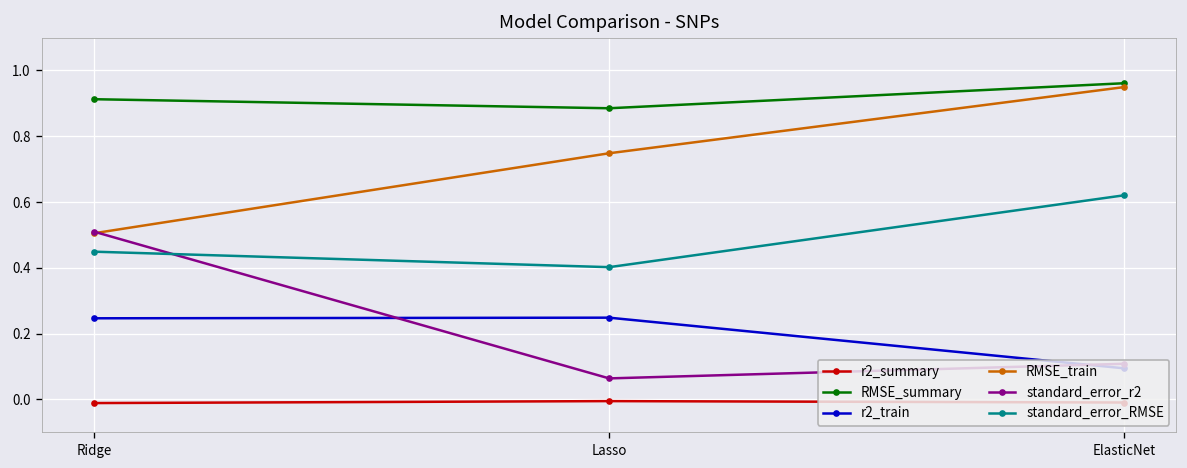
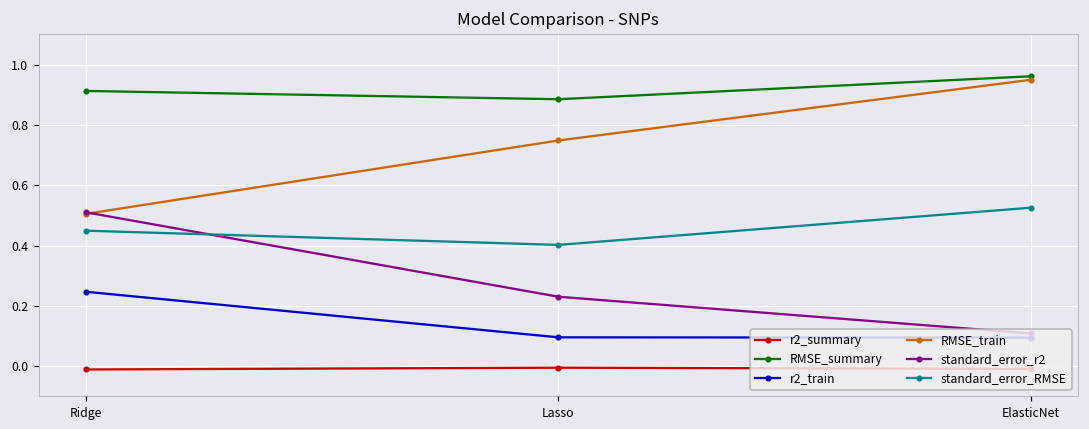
r2_train, Lasso: 0.25 -> 0.10
standard_error_r2, Lasso: 0.06 -> 0.23
standard_error_RMSE, ElasticNet: 0.62 -> 0.53
